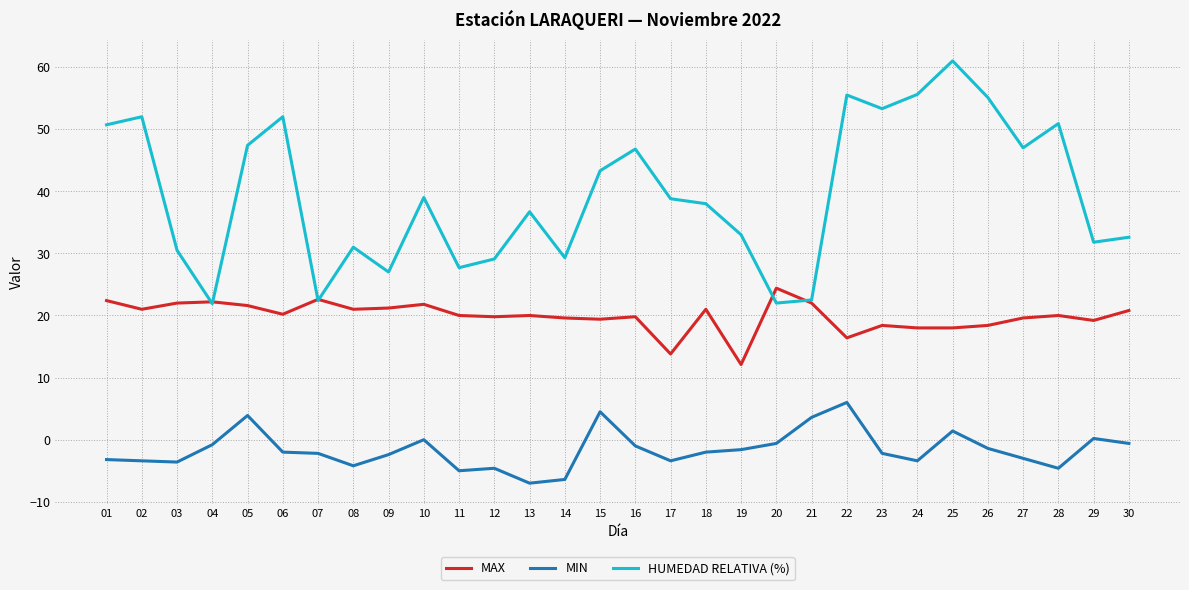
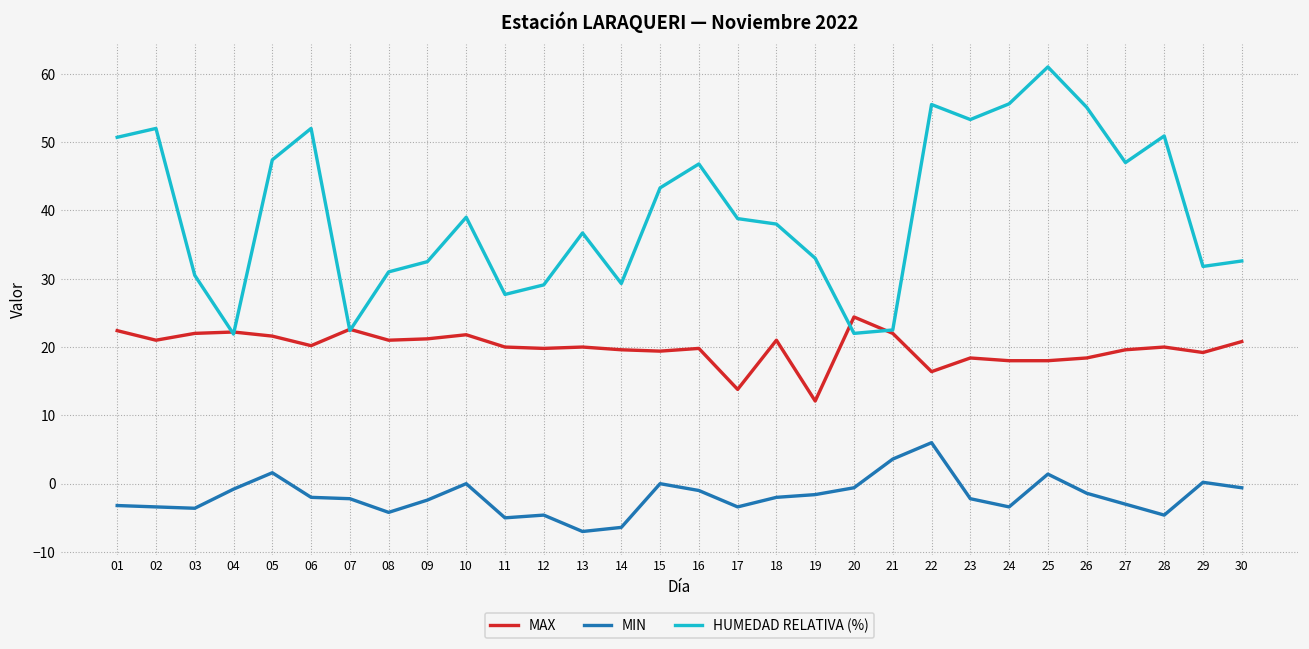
MIN, 05: 4 -> 2
HUMEDAD RELATIVA (%), 09: 27 -> 33
MIN, 15: 5 -> 0
